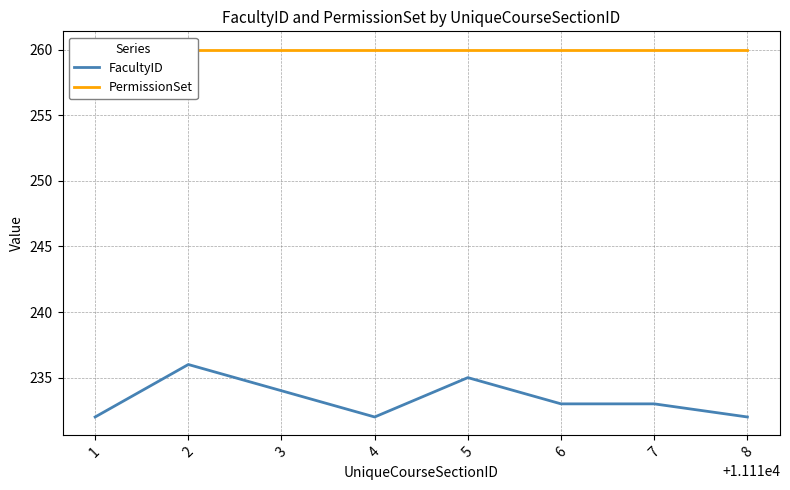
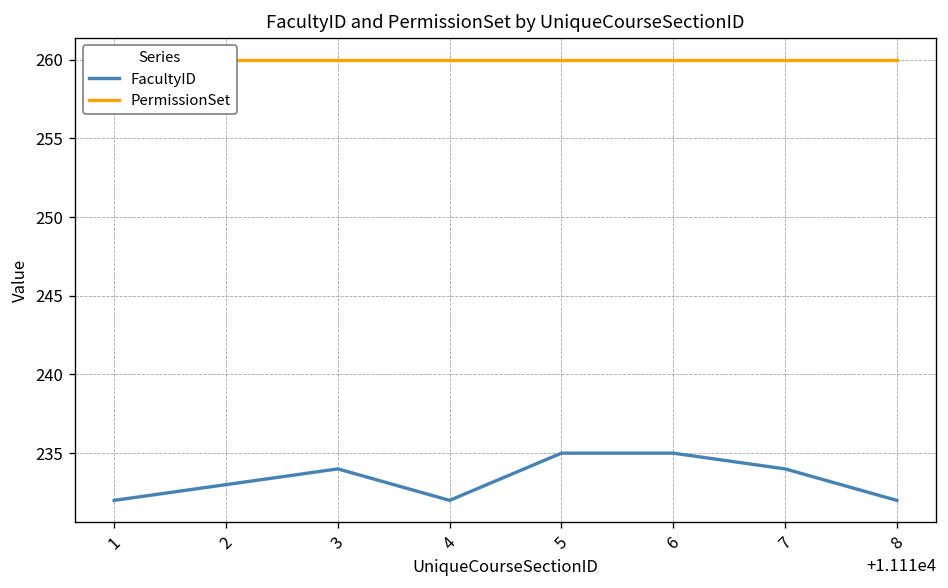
FacultyID, 2: 236 -> 233
FacultyID, 6: 233 -> 235
FacultyID, 7: 233 -> 234
